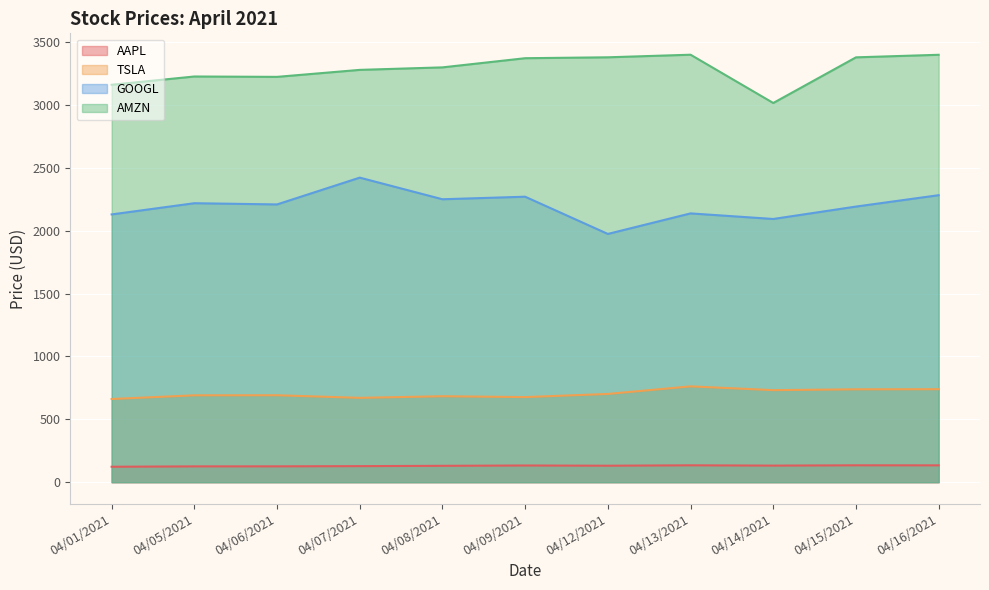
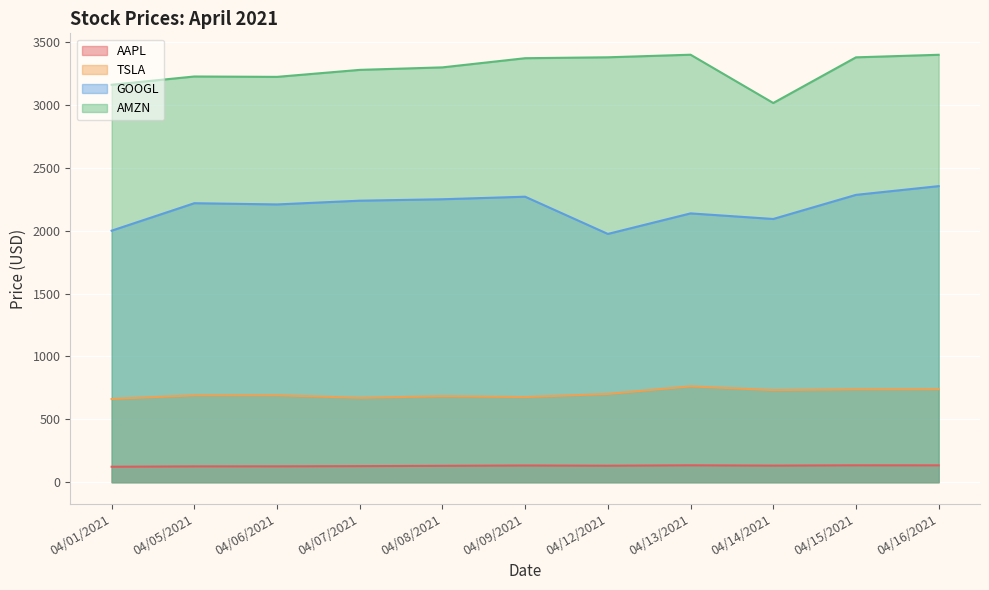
GOOGL, 04/01/2021: 2130 -> 2000
GOOGL, 04/07/2021: 2420 -> 2240
GOOGL, 04/15/2021: 2190 -> 2290
GOOGL, 04/16/2021: 2280 -> 2350
